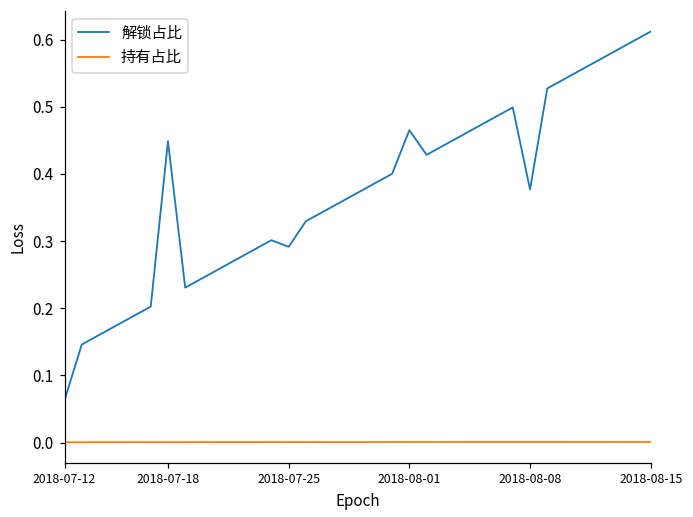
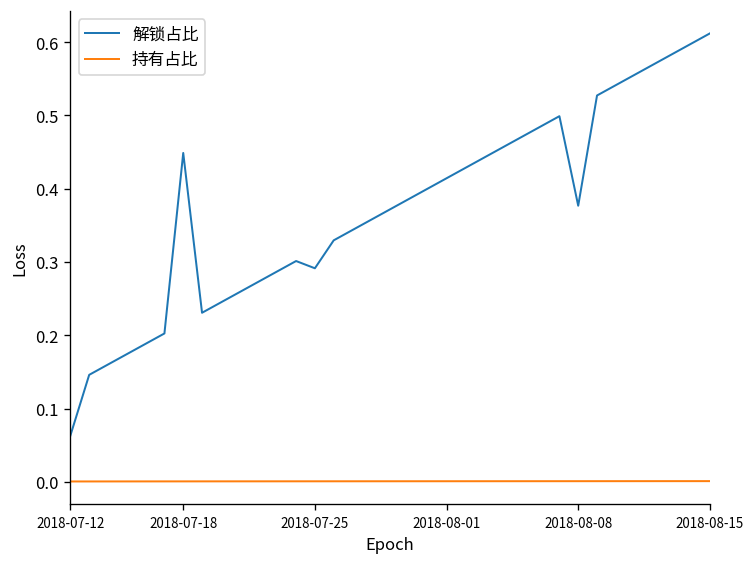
解锁占比, 2018-08-01: 0.46 -> 0.41
